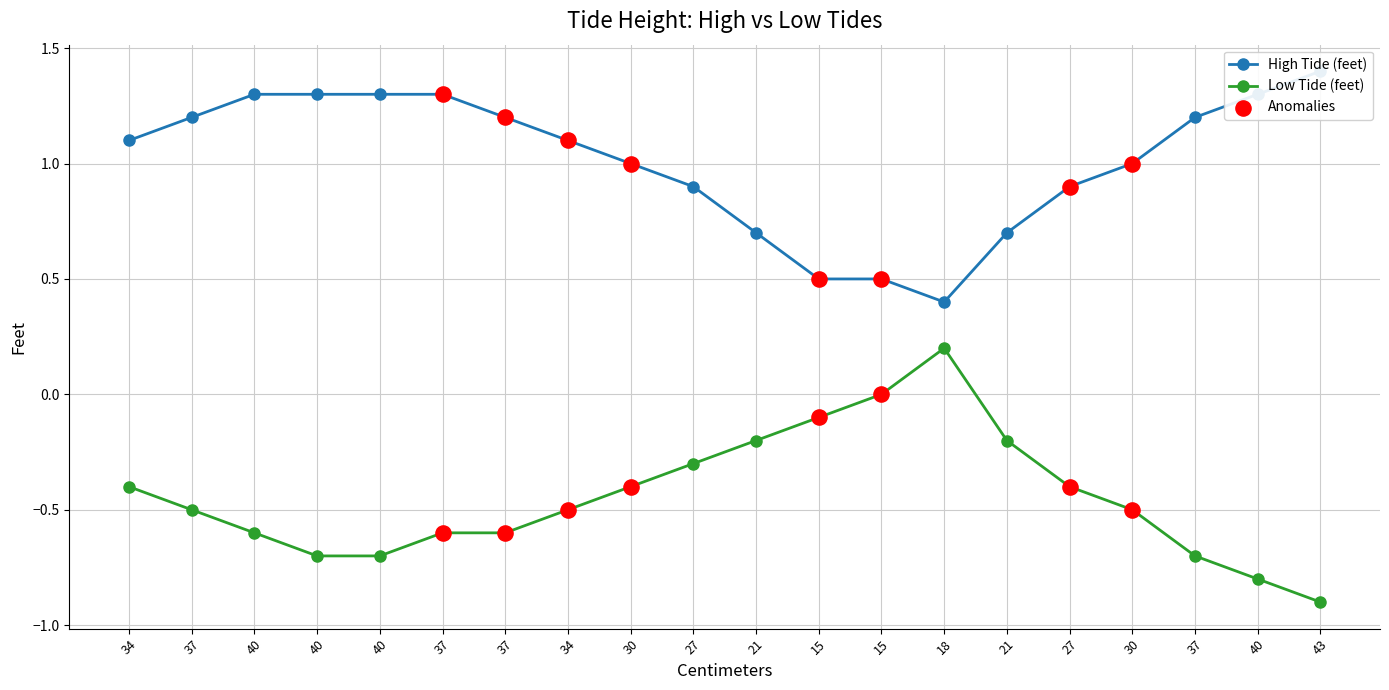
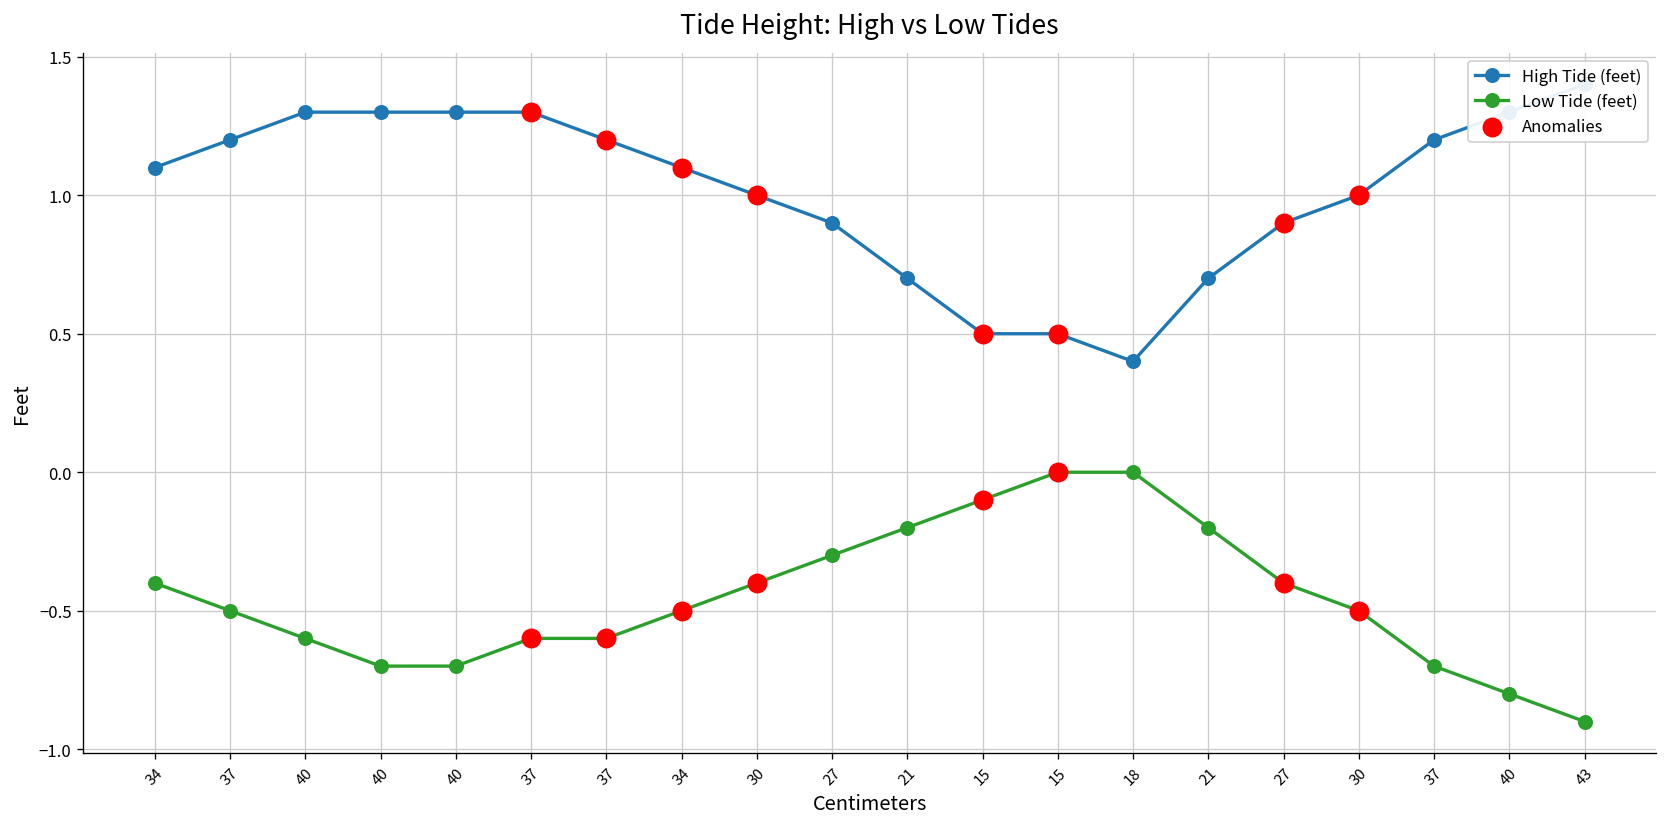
Low Tide (feet), 18: 0.2 -> 0.0
